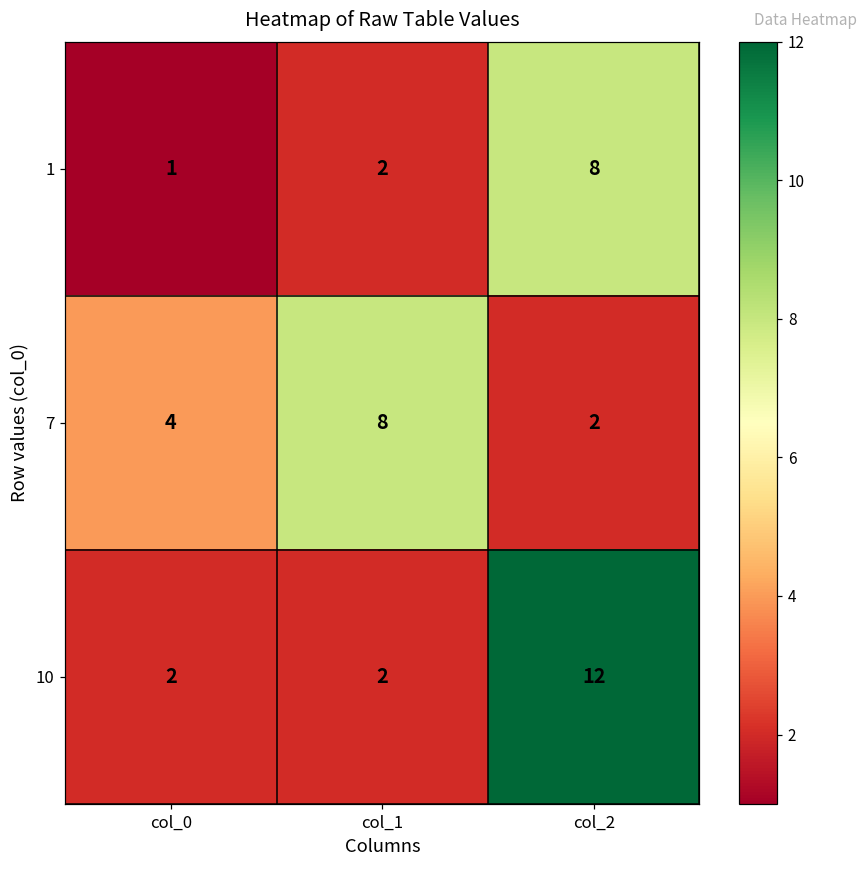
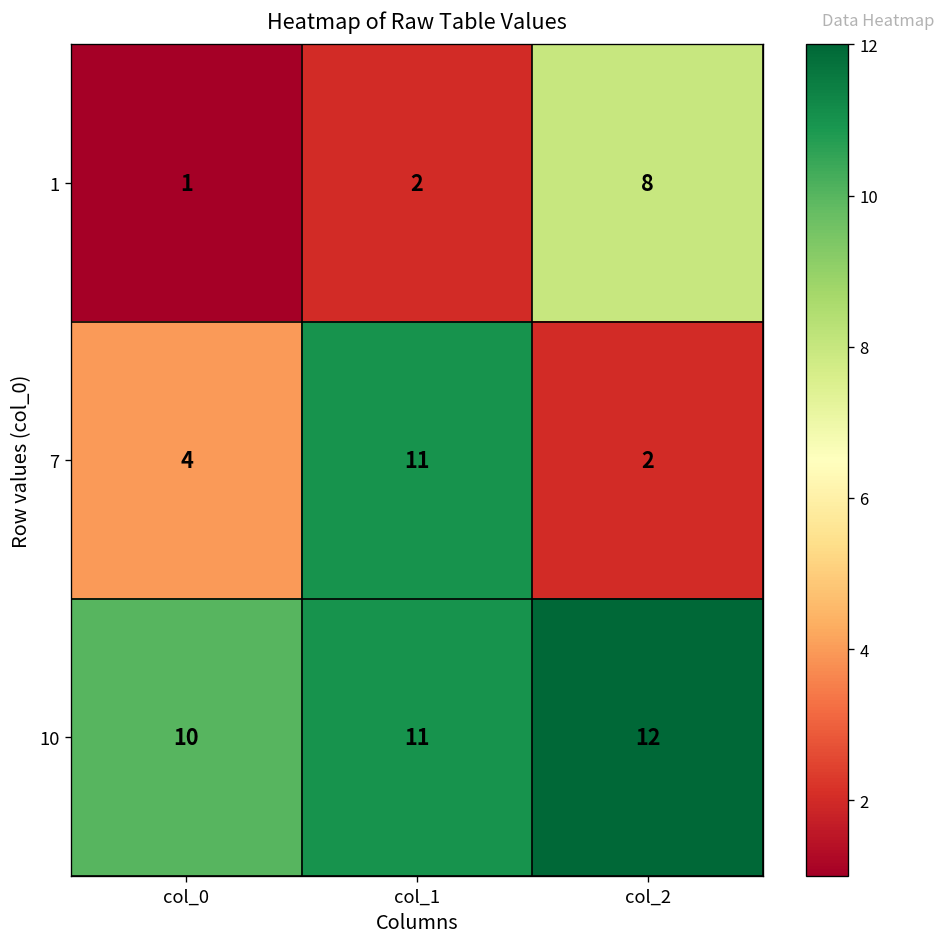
7, col_1: 8 -> 11
10, col_0: 2 -> 10
10, col_1: 2 -> 11
